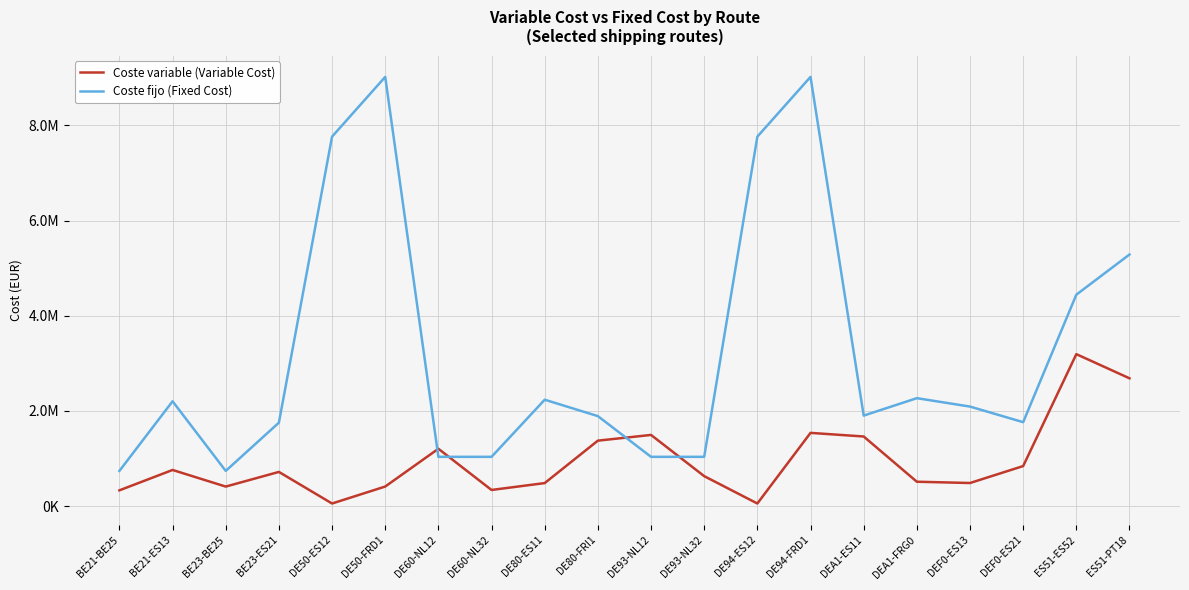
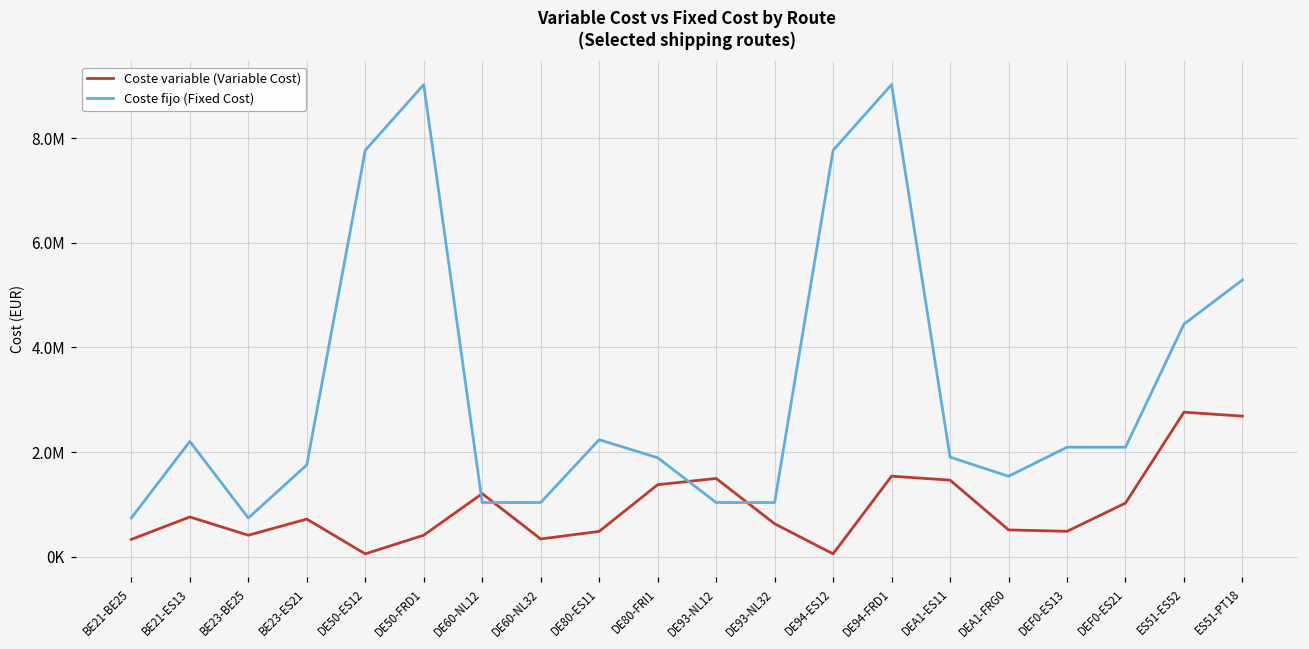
Coste fijo (Fixed Cost), DEA1-FRG0: 2300000 -> 1500000
Coste variable (Variable Cost), DEF0-ES21: 800000 -> 1000000
Coste fijo (Fixed Cost), DEF0-ES21: 1800000 -> 2100000
Coste variable (Variable Cost), ES51-ES52: 3200000 -> 2800000
